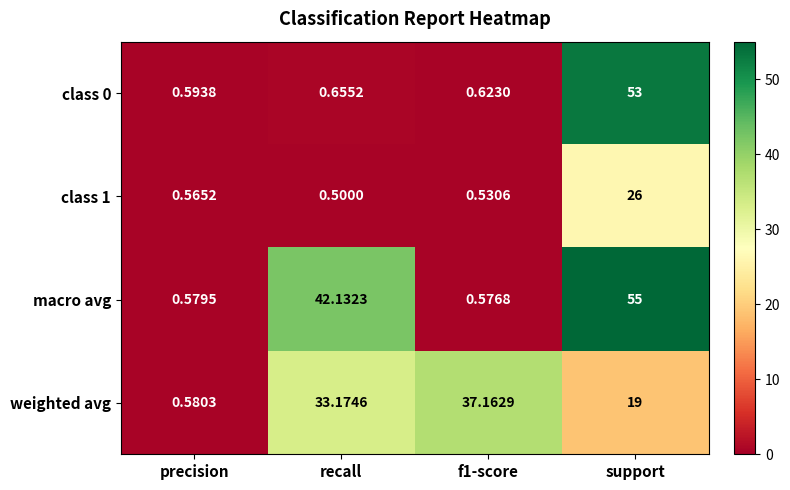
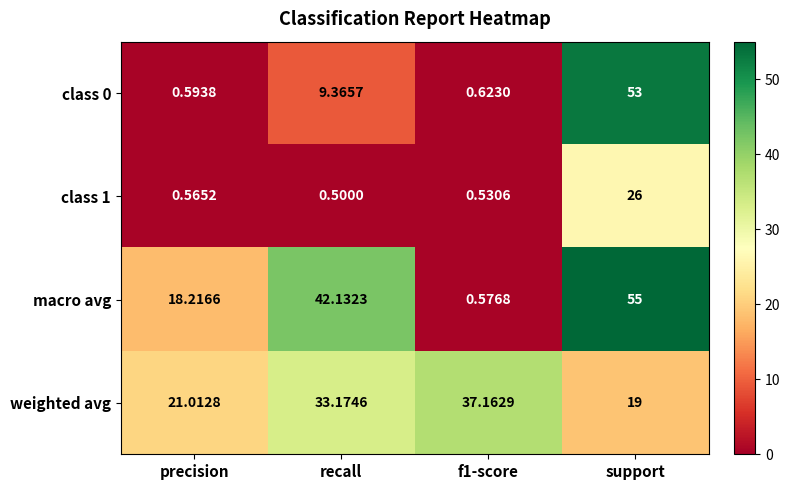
class 0, recall: 0.6552 -> 9.3657
macro avg, precision: 0.5795 -> 18.2166
weighted avg, precision: 0.5803 -> 21.0128
